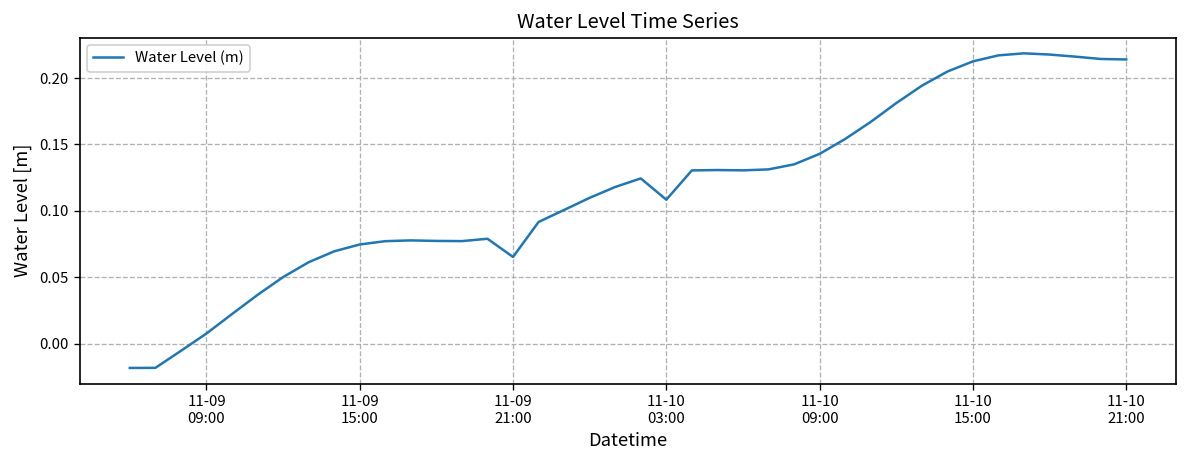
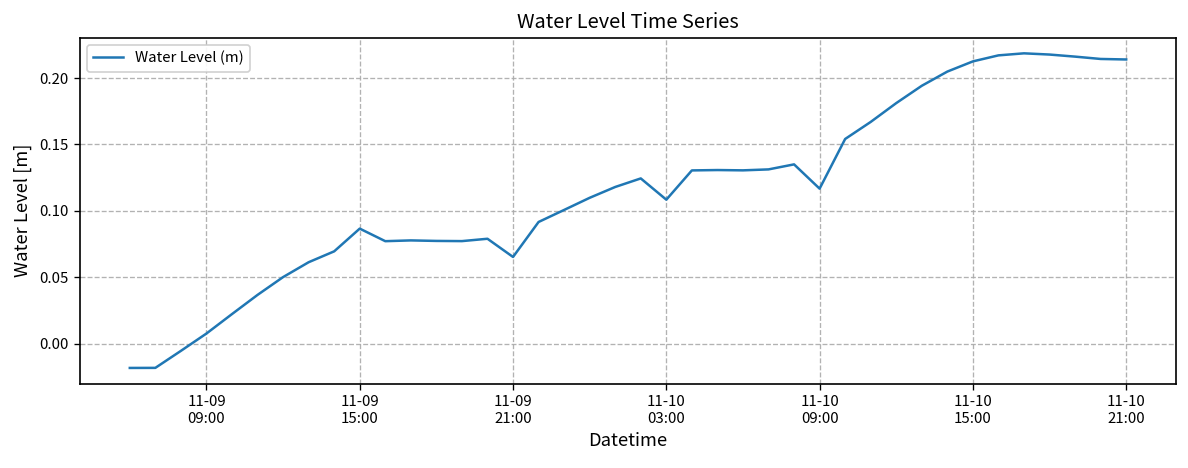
11-09 15:00: 0.075 -> 0.087
11-10 09:00: 0.143 -> 0.117
